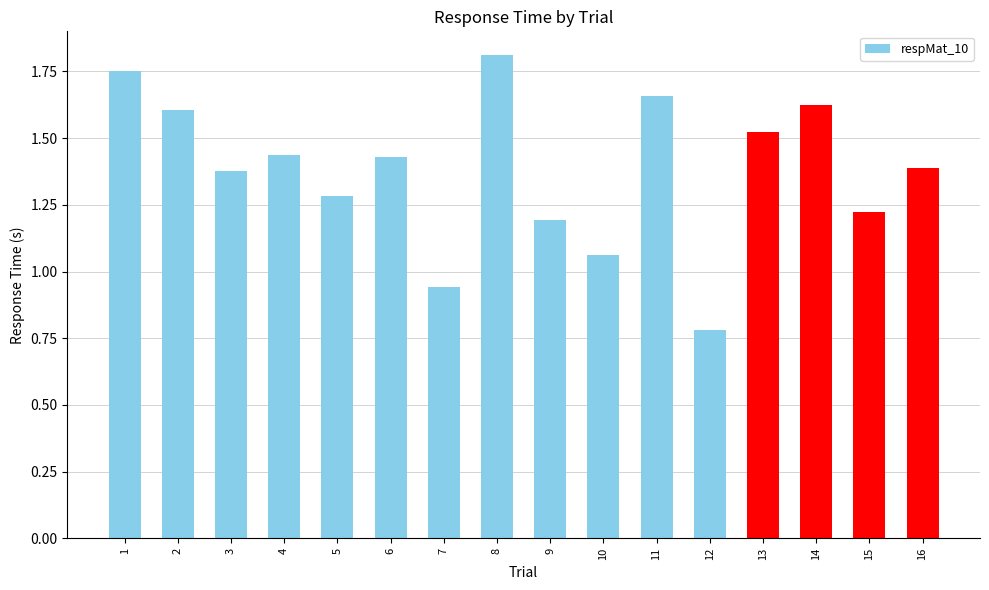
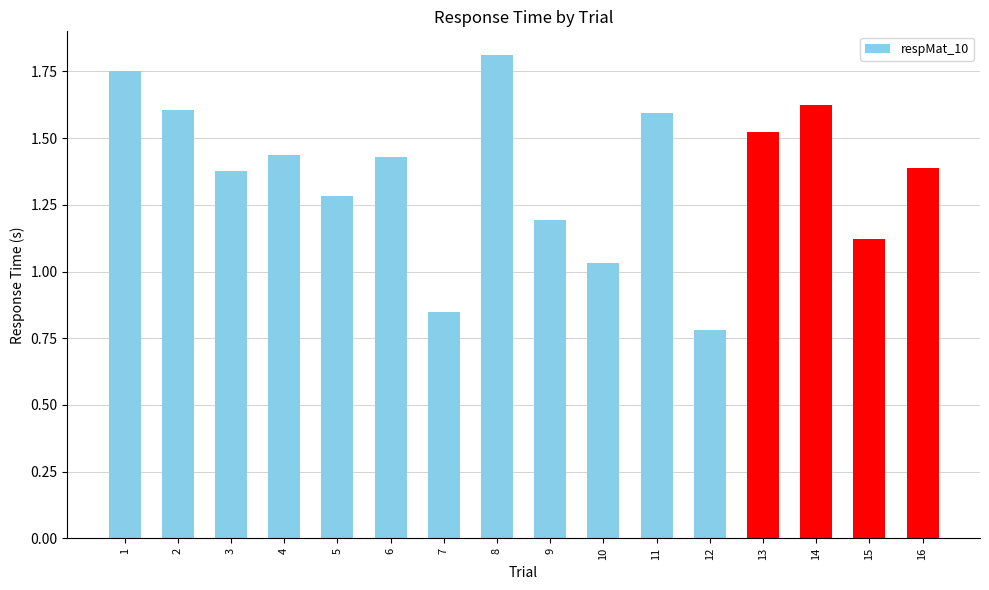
7: 0.94 -> 0.85
10: 1.06 -> 1.03
11: 1.66 -> 1.59
15: 1.22 -> 1.12
